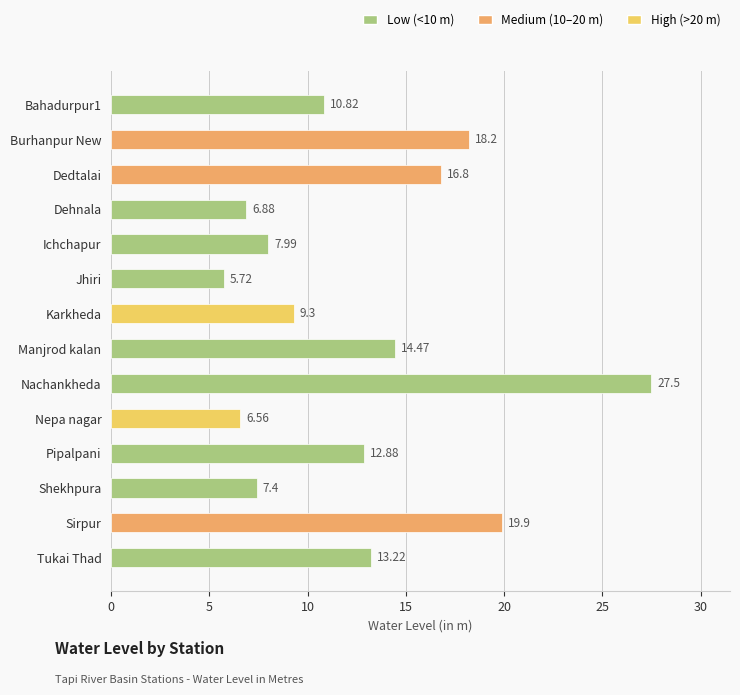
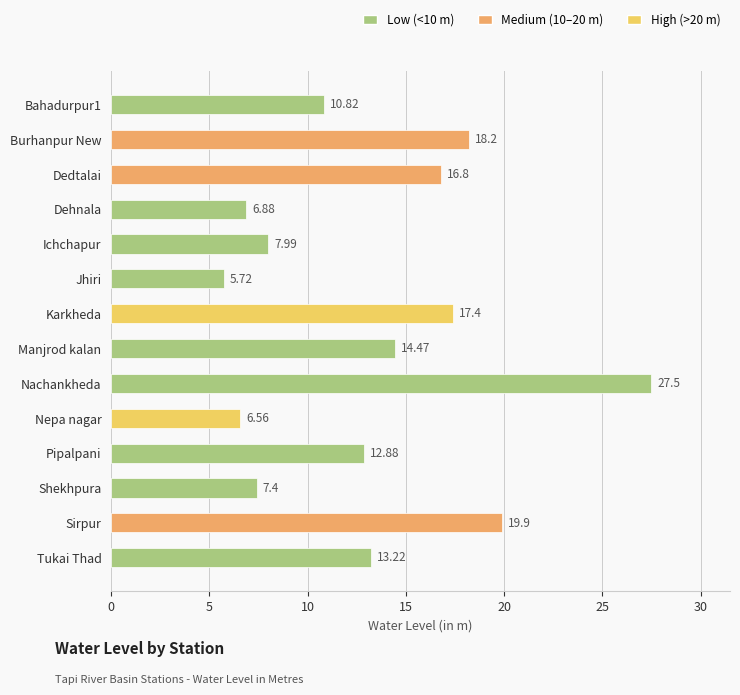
Karkheda: 9.3 -> 17.4
